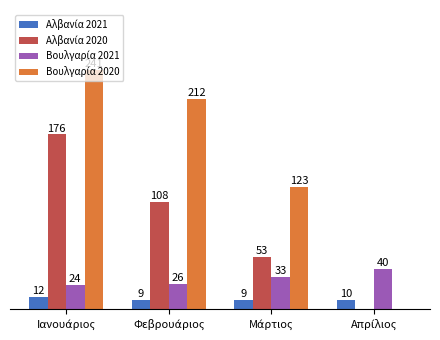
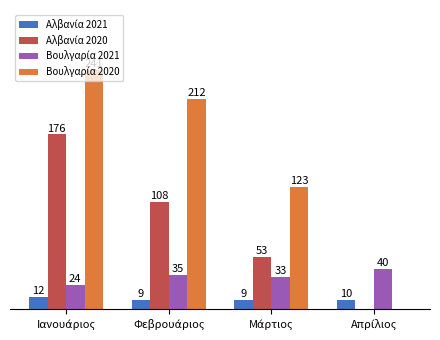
Βουλγαρία 2021, Φεβρουάριος: 26 -> 35
